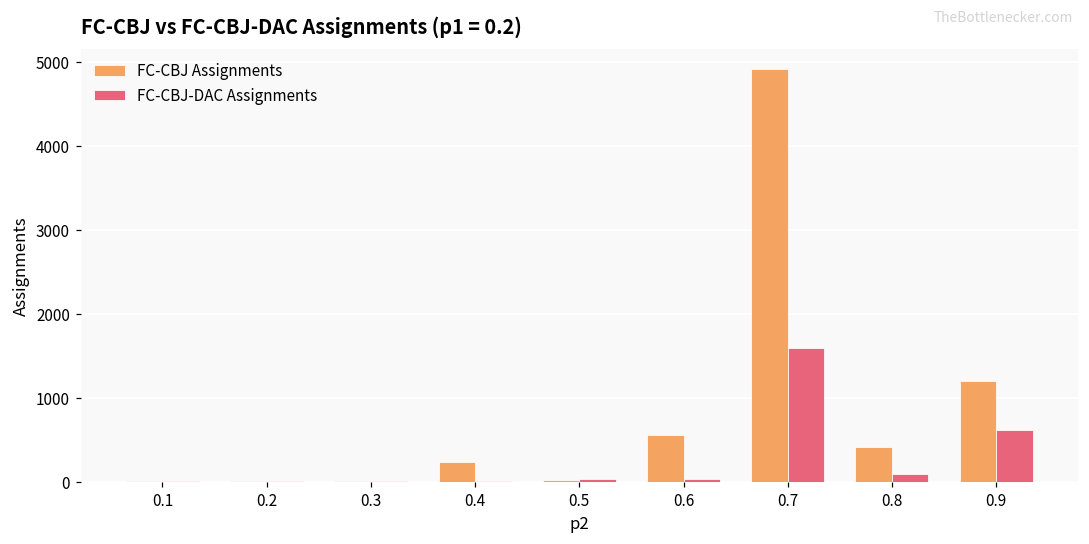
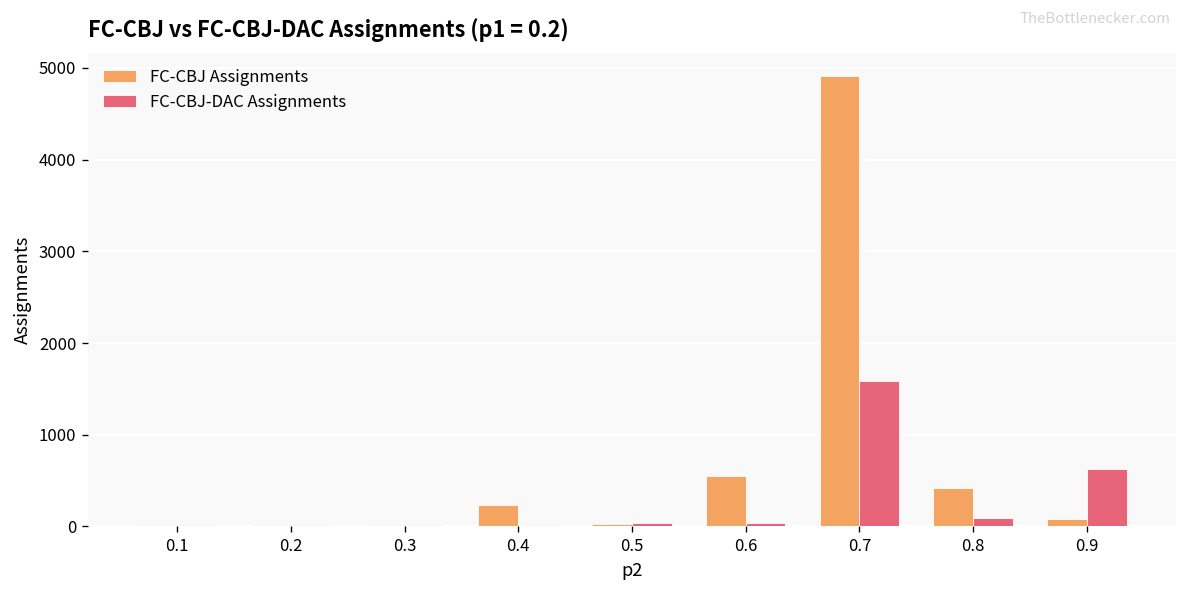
FC-CBJ Assignments, 0.9: 1200 -> 100
